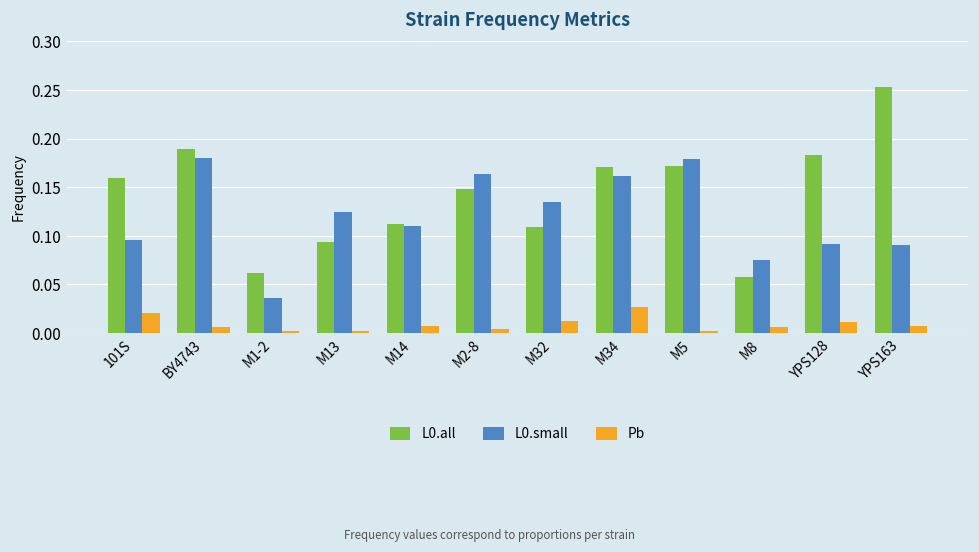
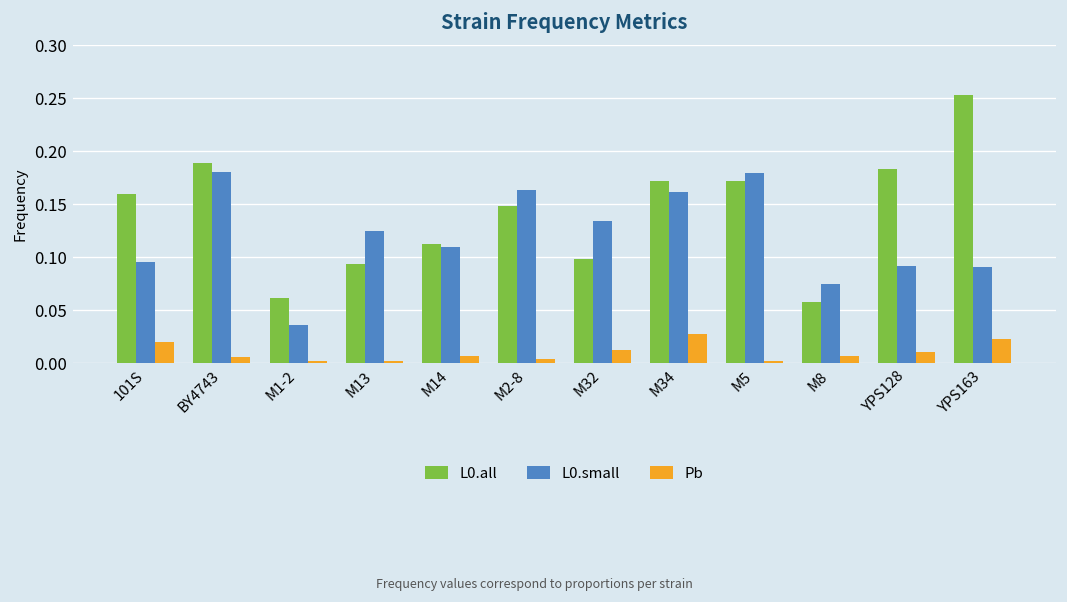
L0.all, M32: 0.11 -> 0.10
Pb, YPS163: 0.01 -> 0.02
